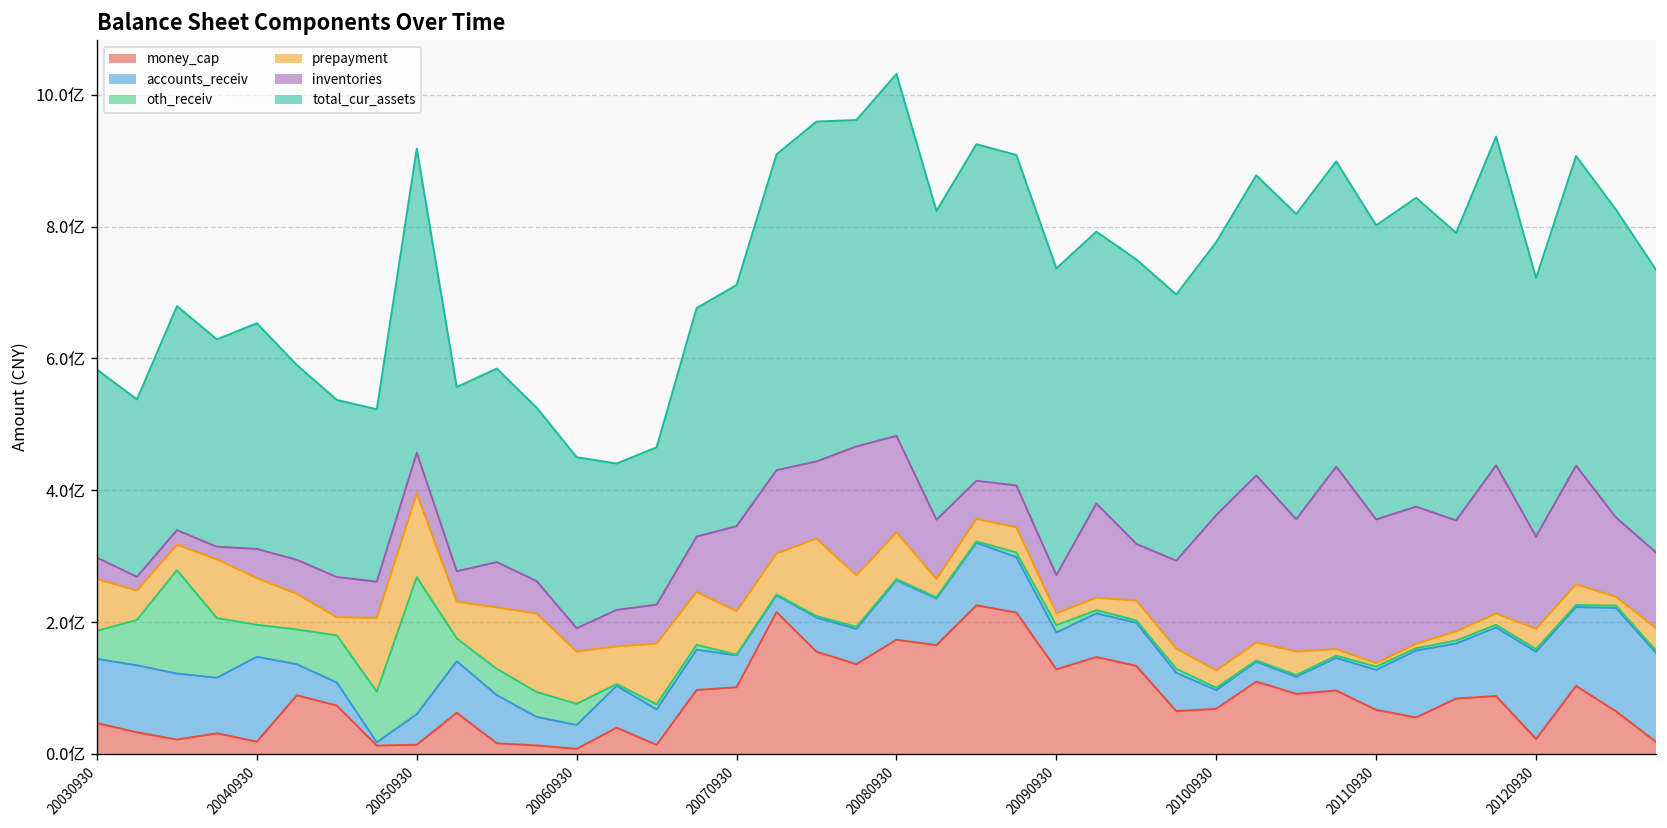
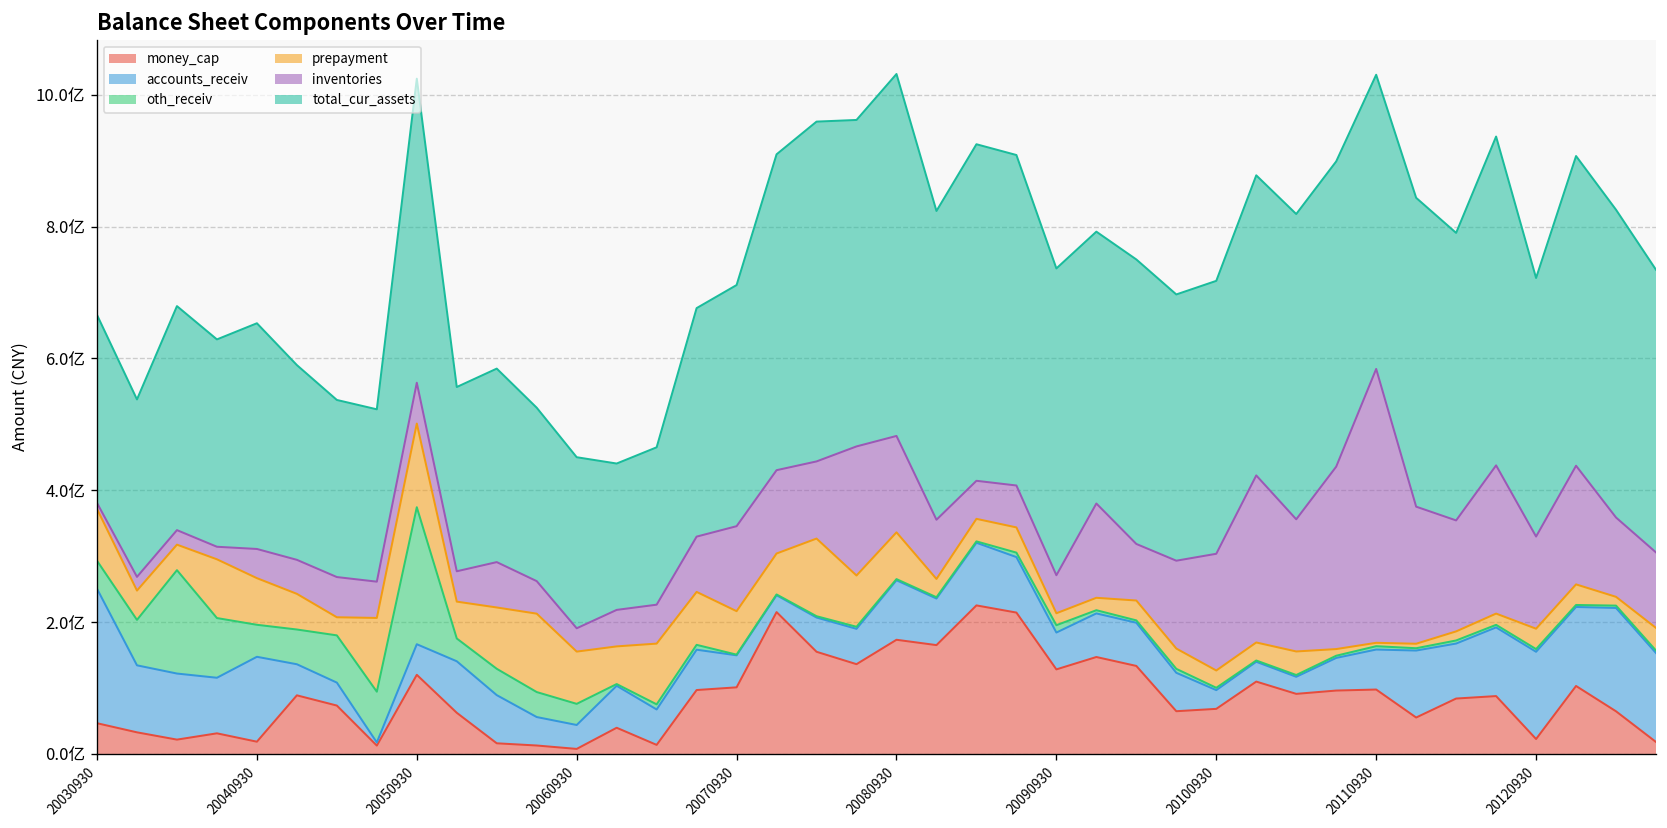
accounts_receiv, 20030930: 1.0亿 -> 2.0亿
inventories, 20030930: 0.3亿 -> 0.1亿
money_cap, 20050930: 0.1亿 -> 1.2亿
inventories, 20100930: 2.4亿 -> 1.8亿
money_cap, 20110930: 0.7亿 -> 1.0亿
inventories, 20110930: 2.2亿 -> 4.2亿
